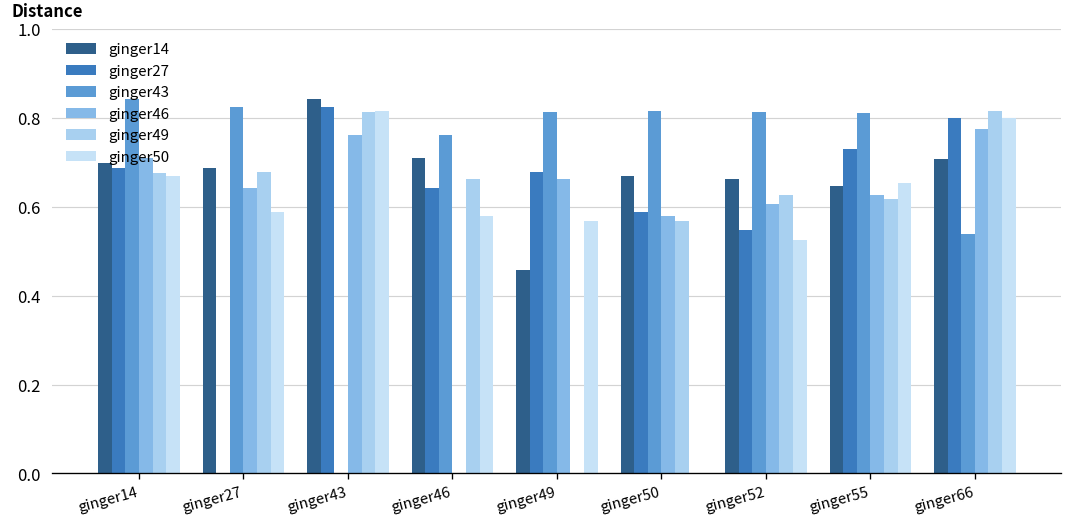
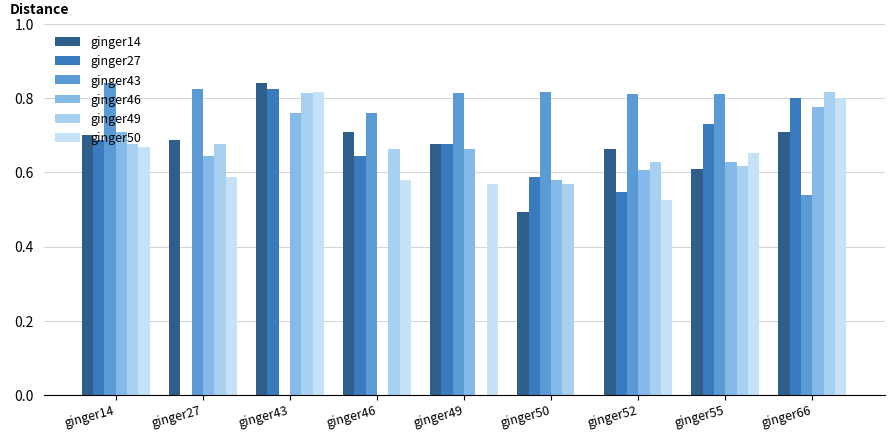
ginger14, ginger49: 0.46 -> 0.68
ginger14, ginger50: 0.67 -> 0.49
ginger14, ginger55: 0.65 -> 0.61
